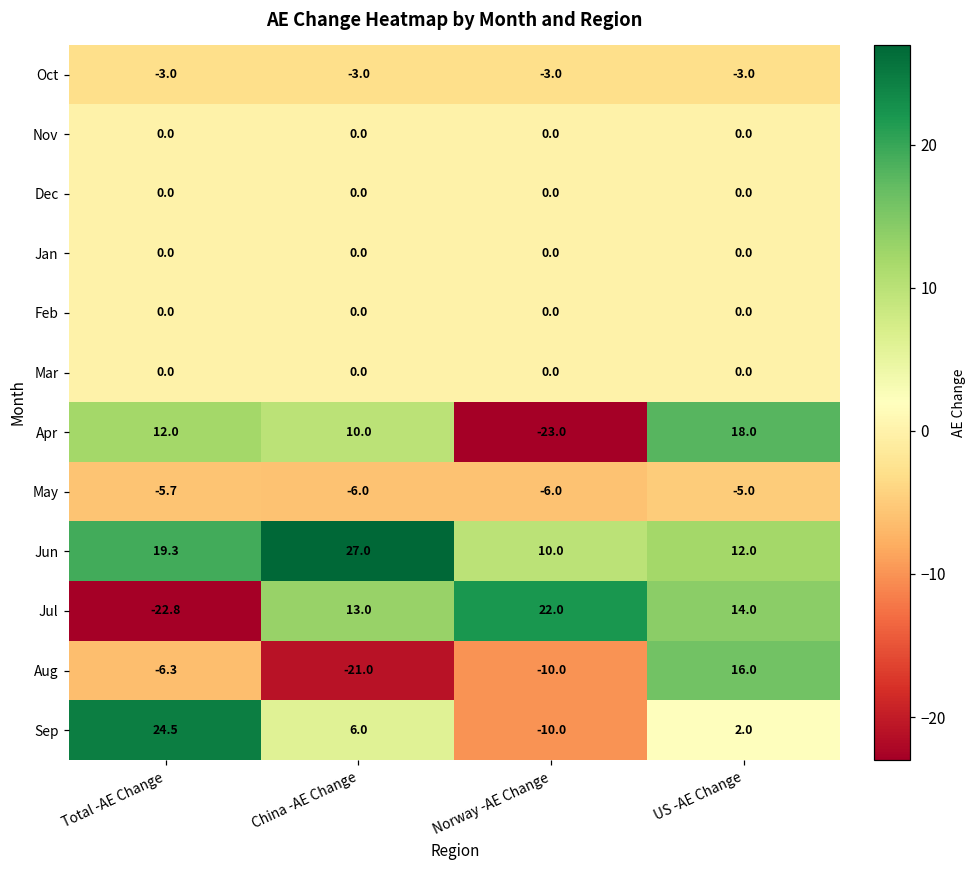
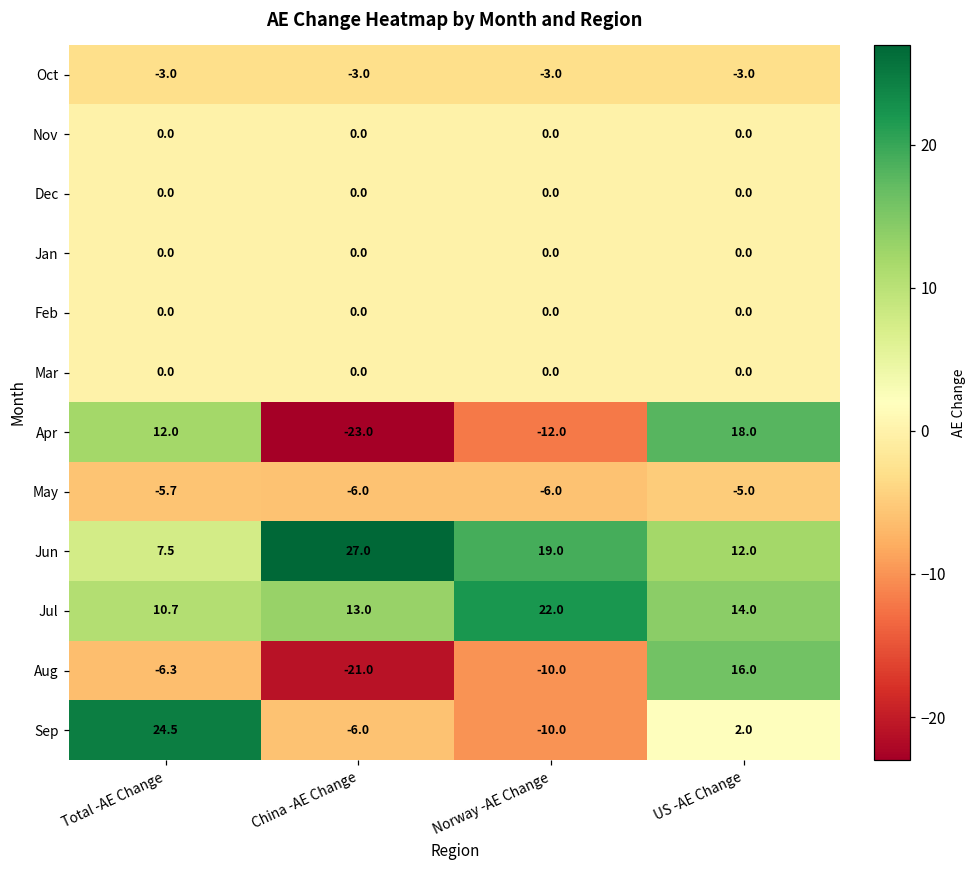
Apr, China -AE Change: 10.0 -> -23.0
Apr, Norway -AE Change: -23.0 -> -12.0
Jun, Total -AE Change: 19.3 -> 7.5
Jun, Norway -AE Change: 10.0 -> 19.0
Jul, Total -AE Change: -22.8 -> 10.7
Sep, China -AE Change: 6.0 -> -6.0
